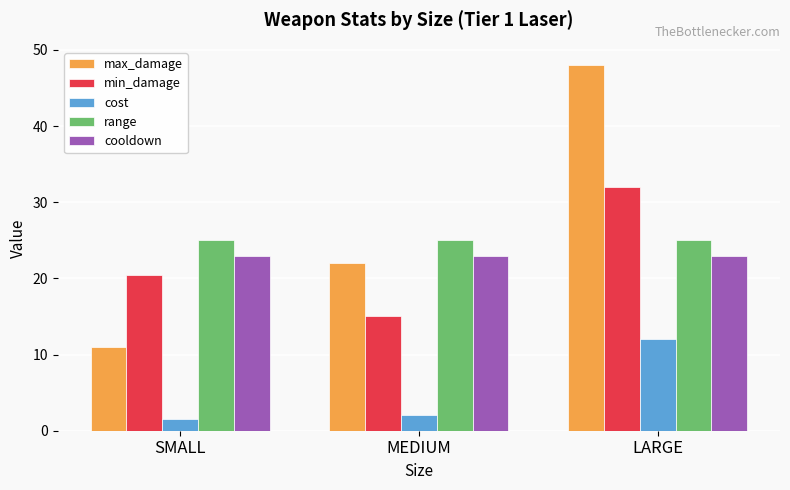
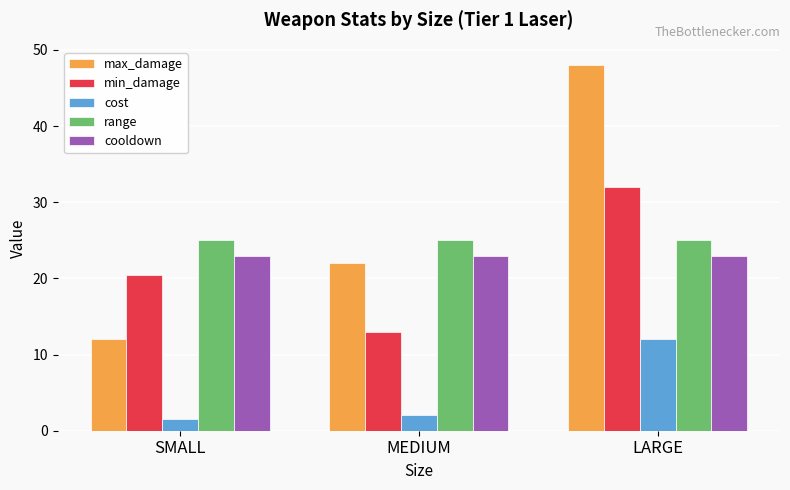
max_damage, SMALL: 11 -> 12
min_damage, MEDIUM: 15 -> 13
